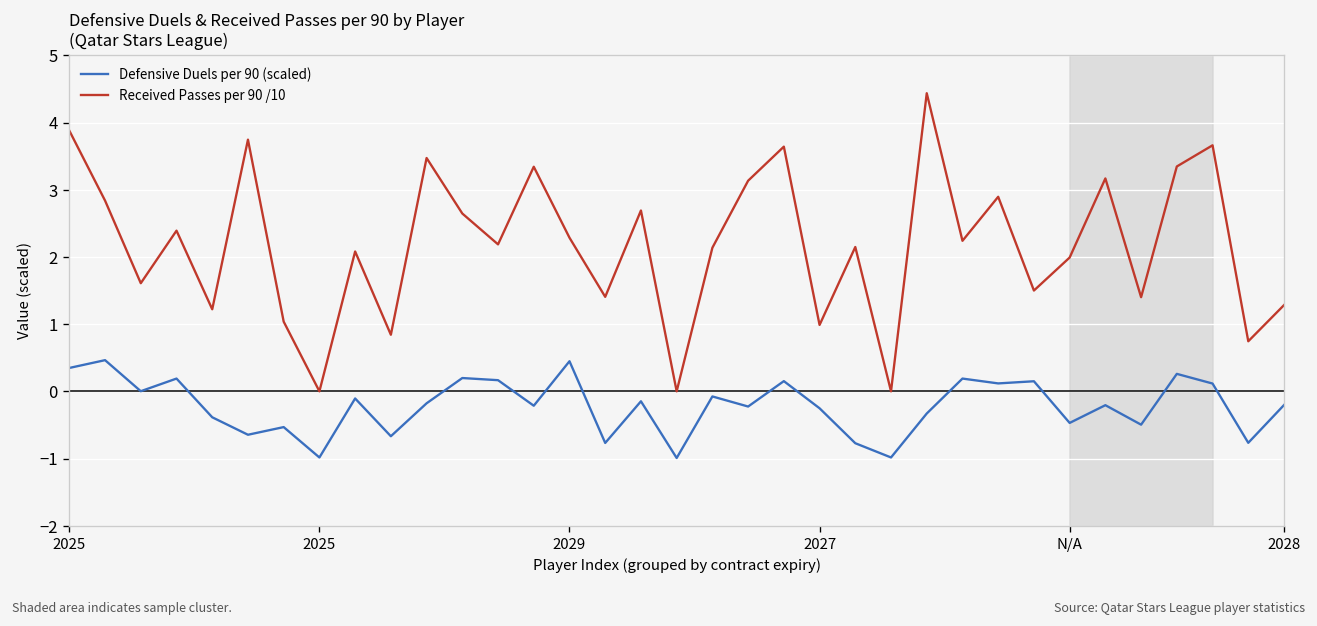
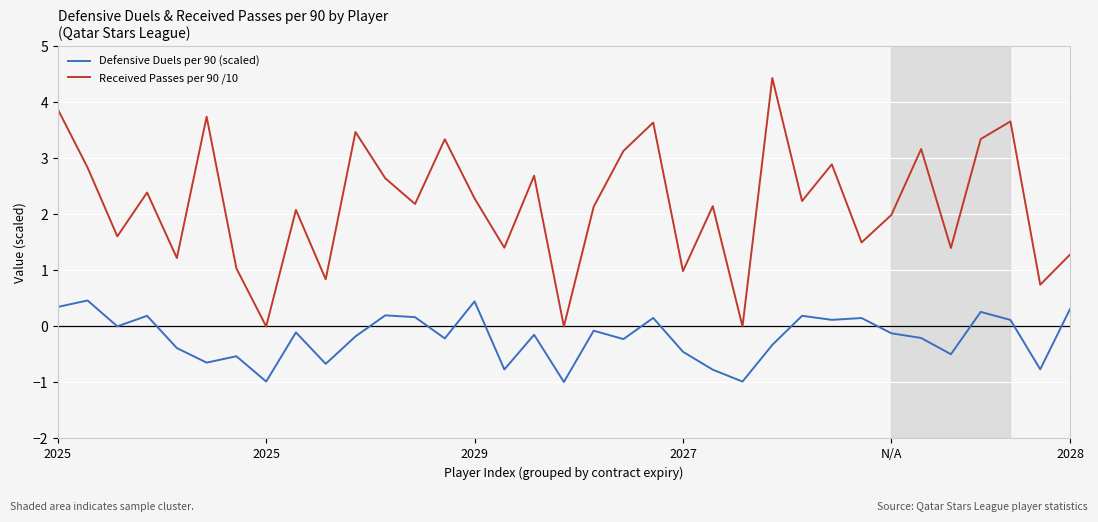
Defensive Duels per 90 (scaled), 2027: -0.3 -> -0.5
Defensive Duels per 90 (scaled), N/A: -0.5 -> -0.1
Defensive Duels per 90 (scaled), 2028: -0.2 -> 0.3
